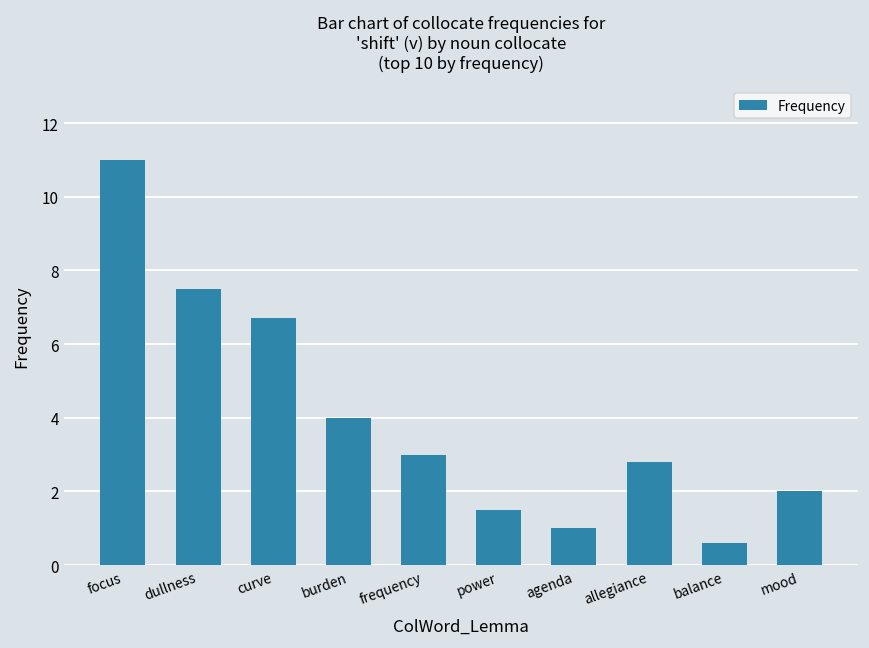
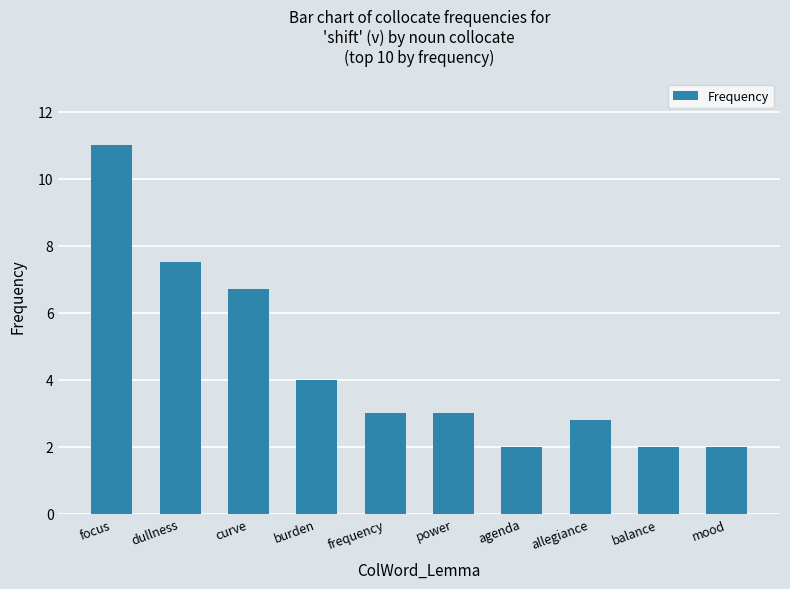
power: 1.5 -> 3.0
agenda: 1 -> 2
balance: 0.6 -> 2.0
